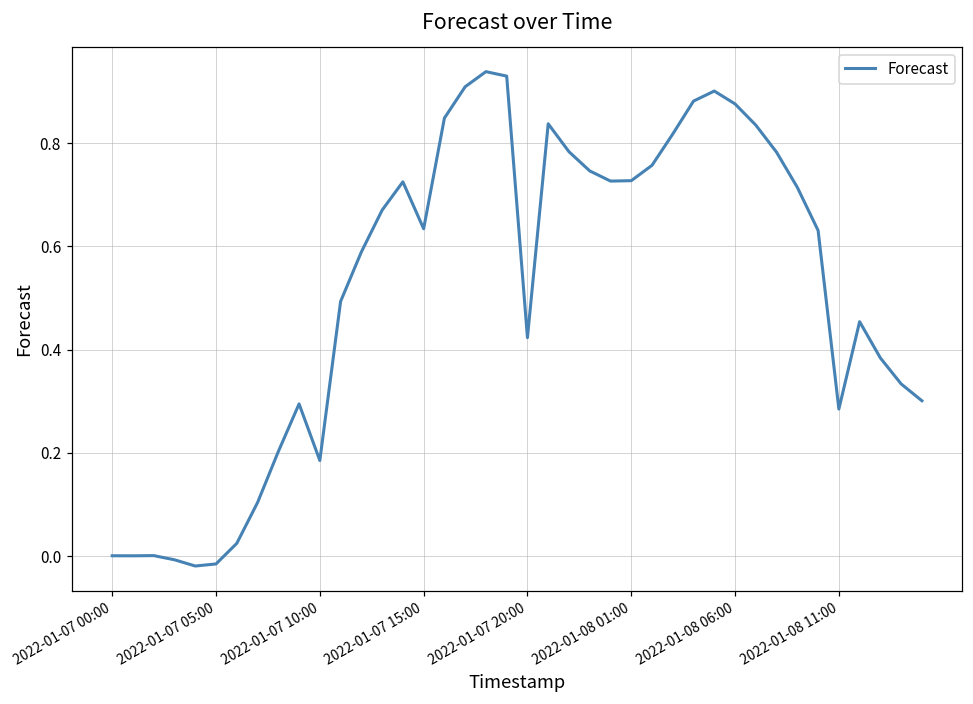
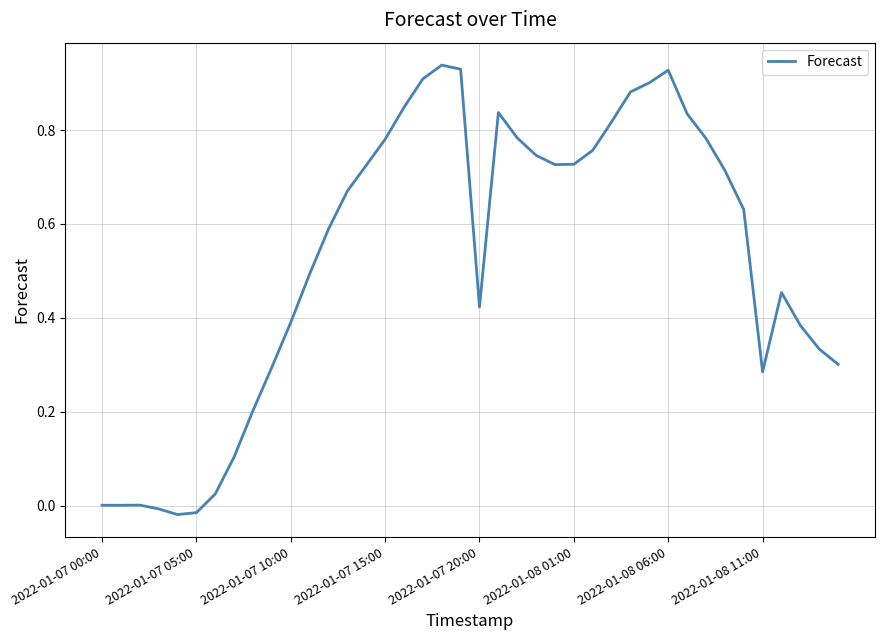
2022-01-07 10:00: 0.19 -> 0.39
2022-01-07 15:00: 0.63 -> 0.78
2022-01-08 06:00: 0.88 -> 0.93
